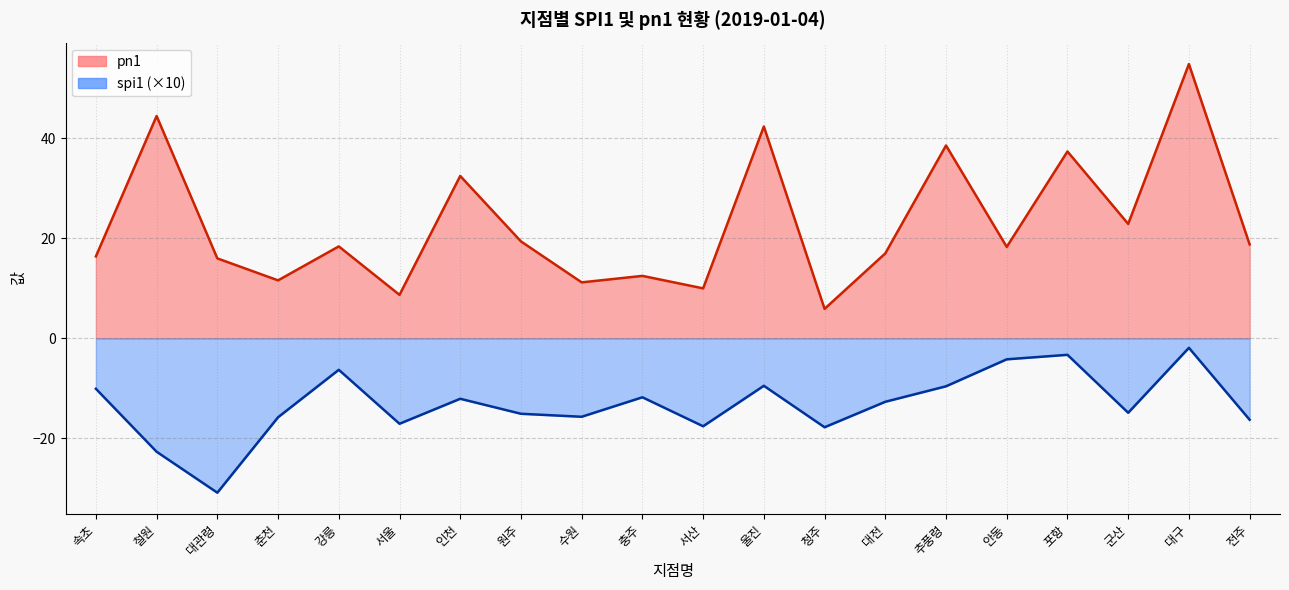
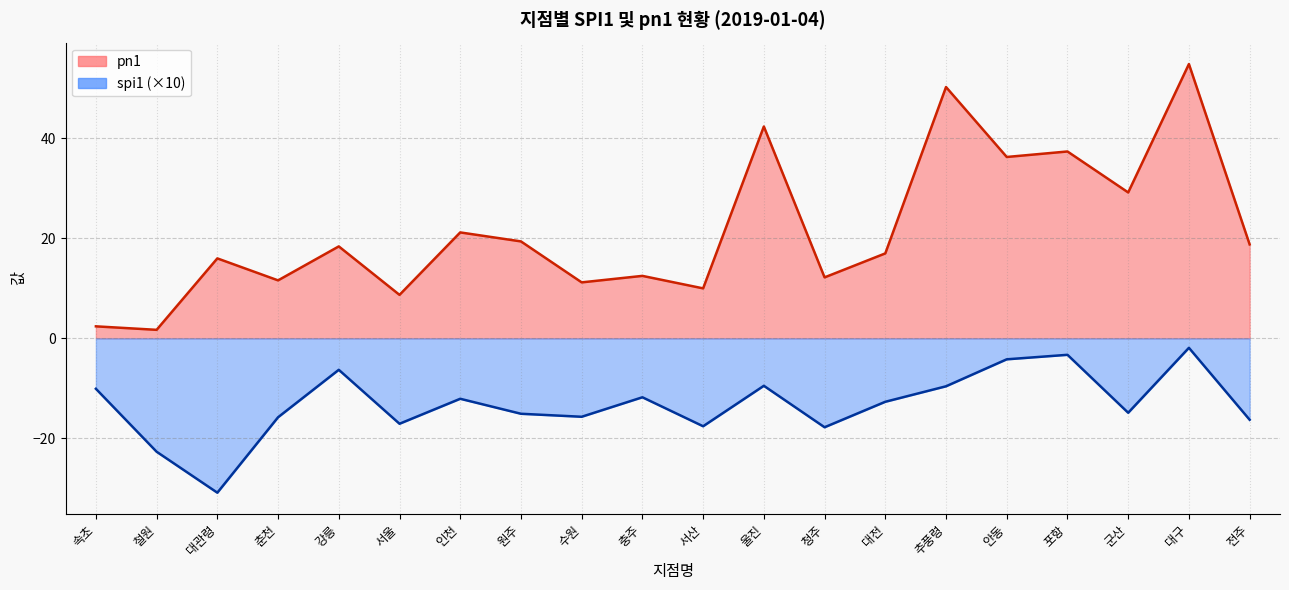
pn1, 속초: 16 -> 2
pn1, 철원: 45 -> 2
pn1, 인천: 33 -> 21
pn1, 청주: 6 -> 12
pn1, 추풍령: 39 -> 50
pn1, 안동: 18 -> 36
pn1, 군산: 23 -> 29
